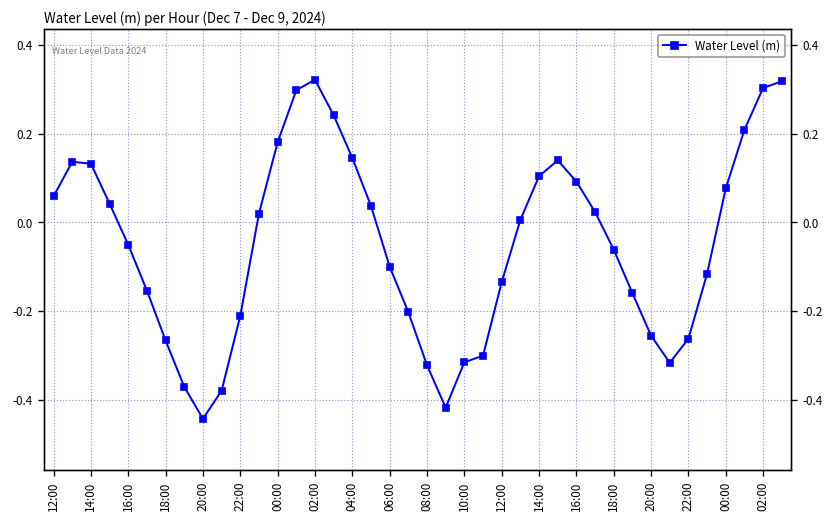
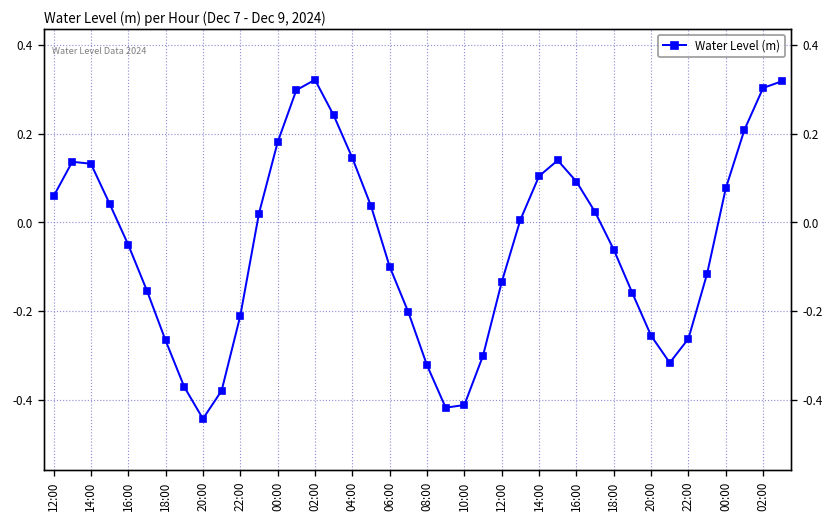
10:00: -0.32 -> -0.41
